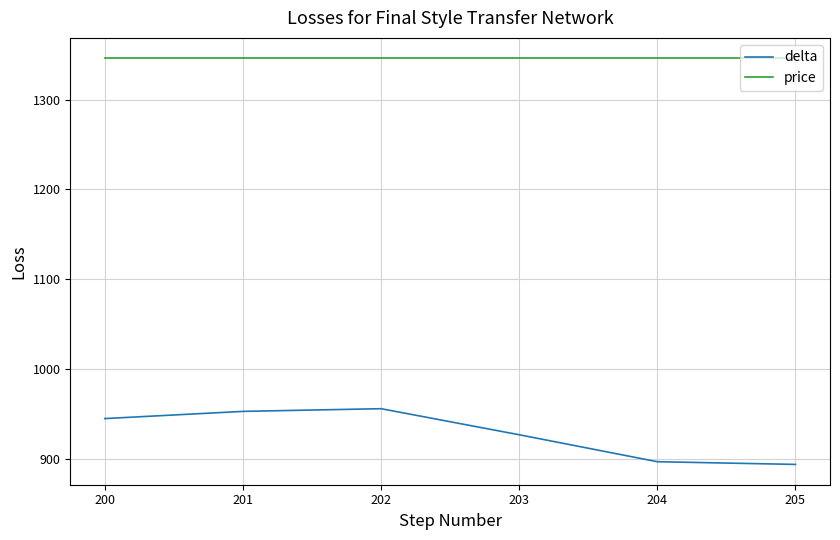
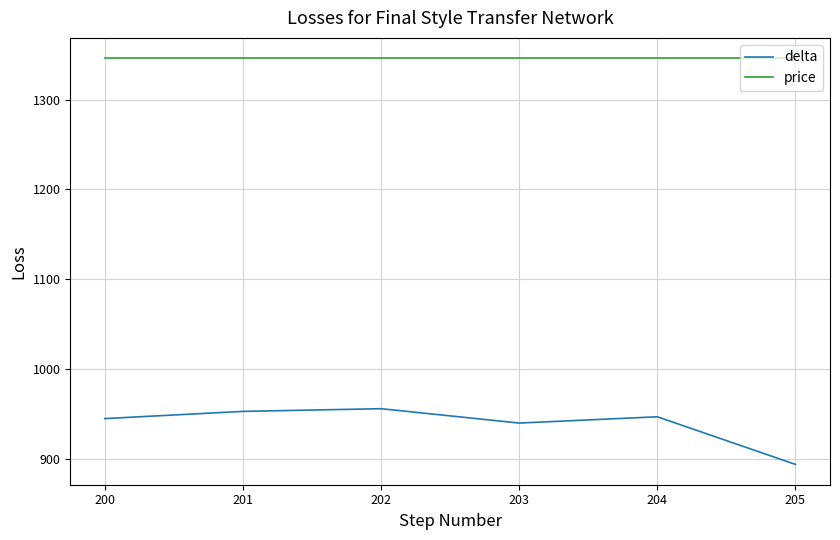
delta, 203: 930 -> 940
delta, 204: 900 -> 950
